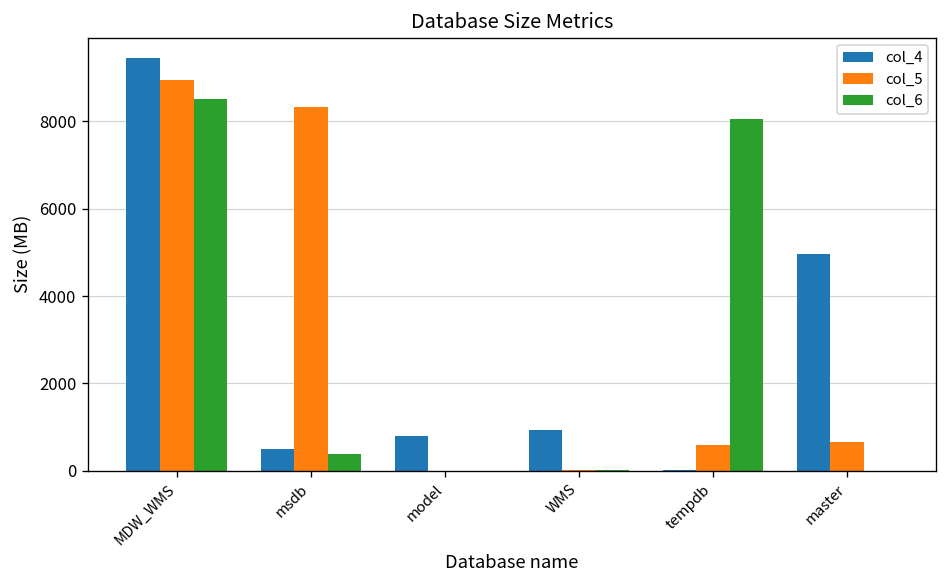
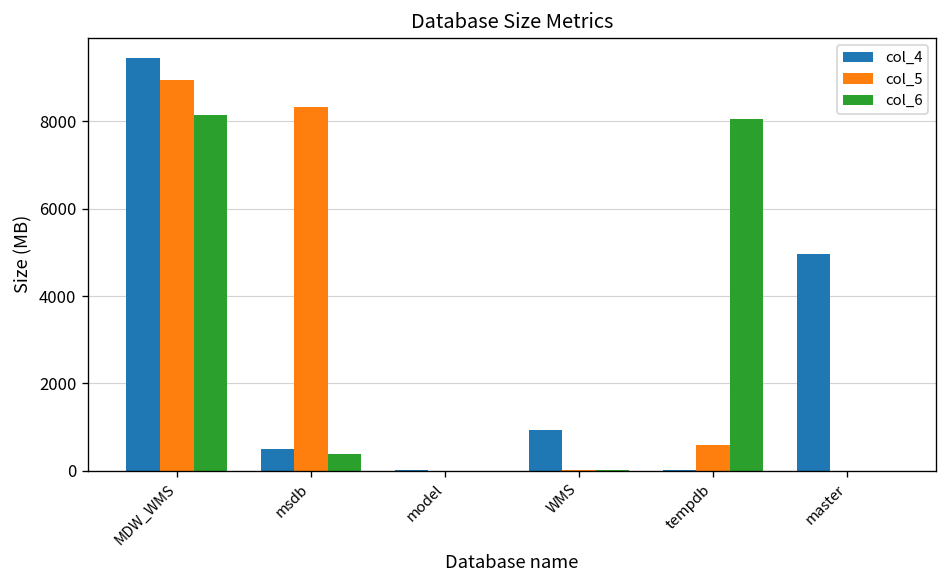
col_6, MDW_WMS: 8500 -> 8200
col_4, model: 800 -> 0
col_5, master: 700 -> 0
